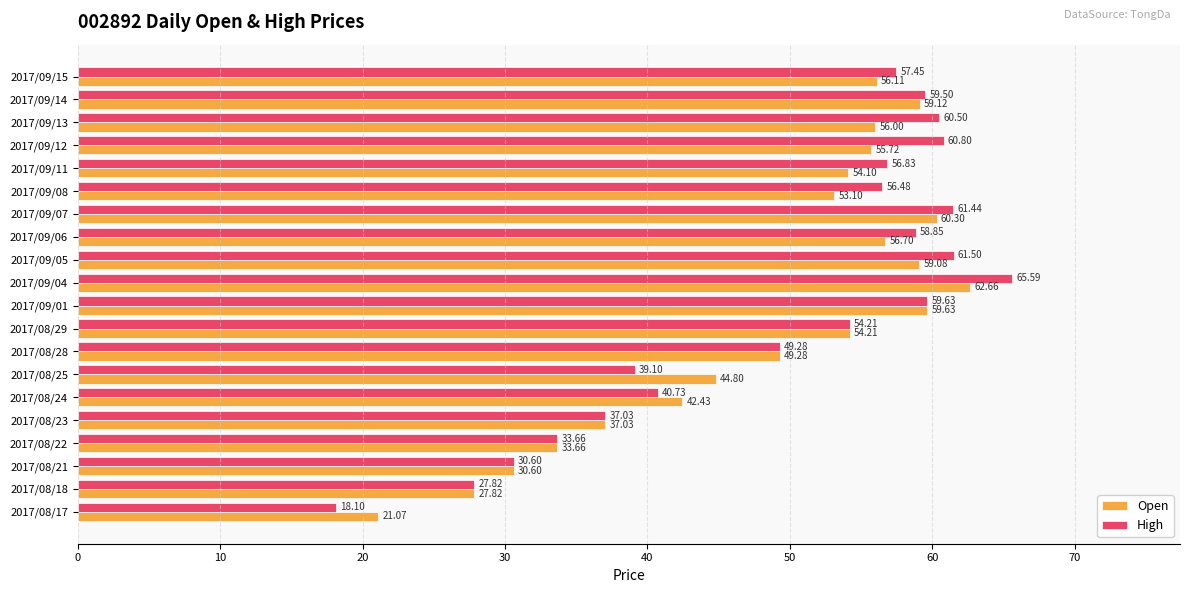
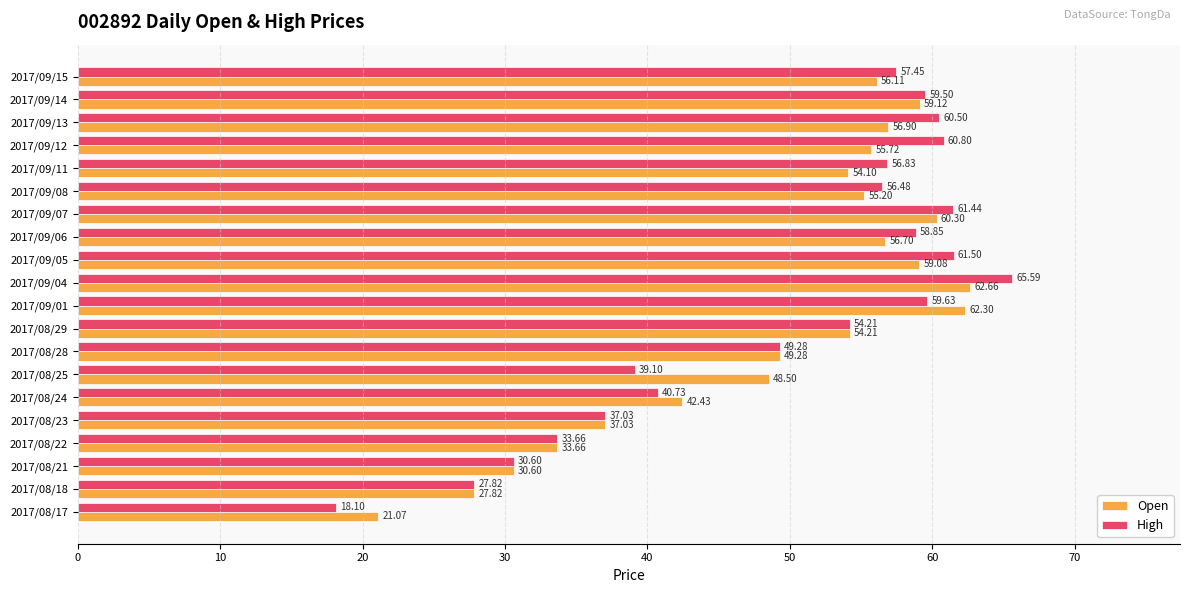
Open, 2017/09/13: 56.00 -> 56.90
Open, 2017/09/08: 53.10 -> 55.20
Open, 2017/09/01: 59.63 -> 62.30
Open, 2017/08/25: 44.80 -> 48.50
